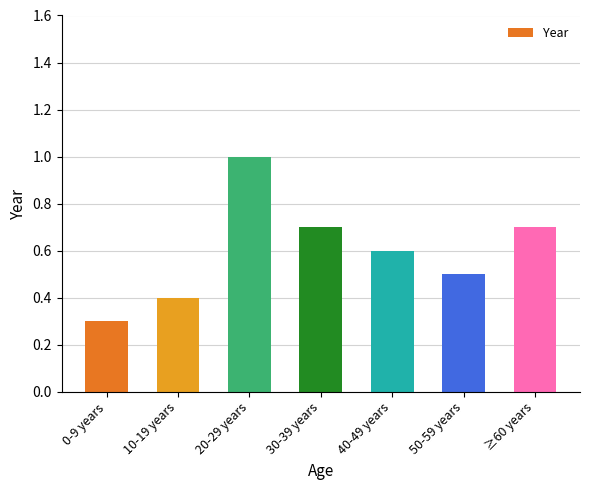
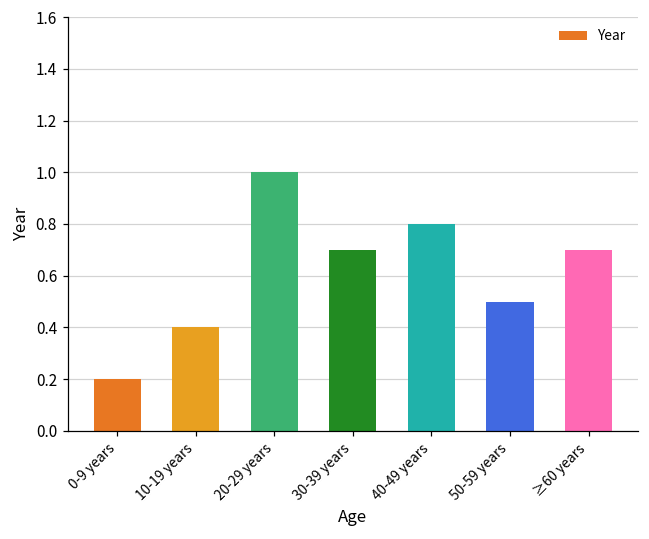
0-9 years: 0.3 -> 0.2
40-49 years: 0.6 -> 0.8
